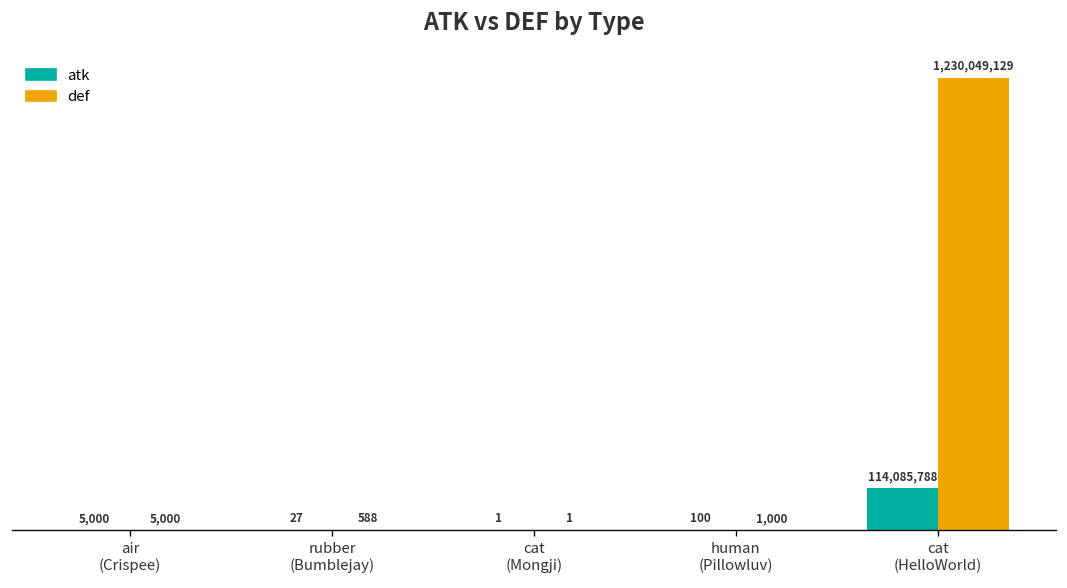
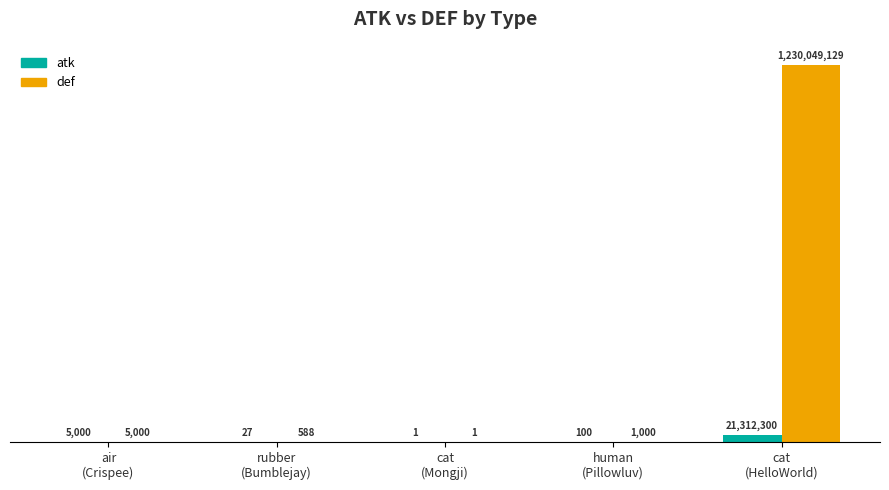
atk, cat (HelloWorld): 114,085,788 -> 21,312,300
